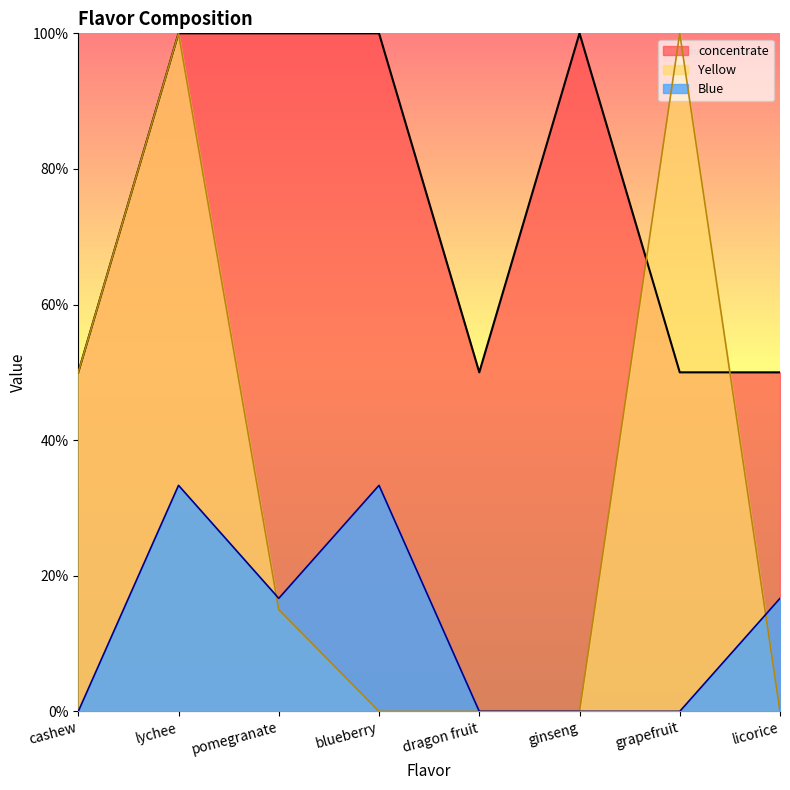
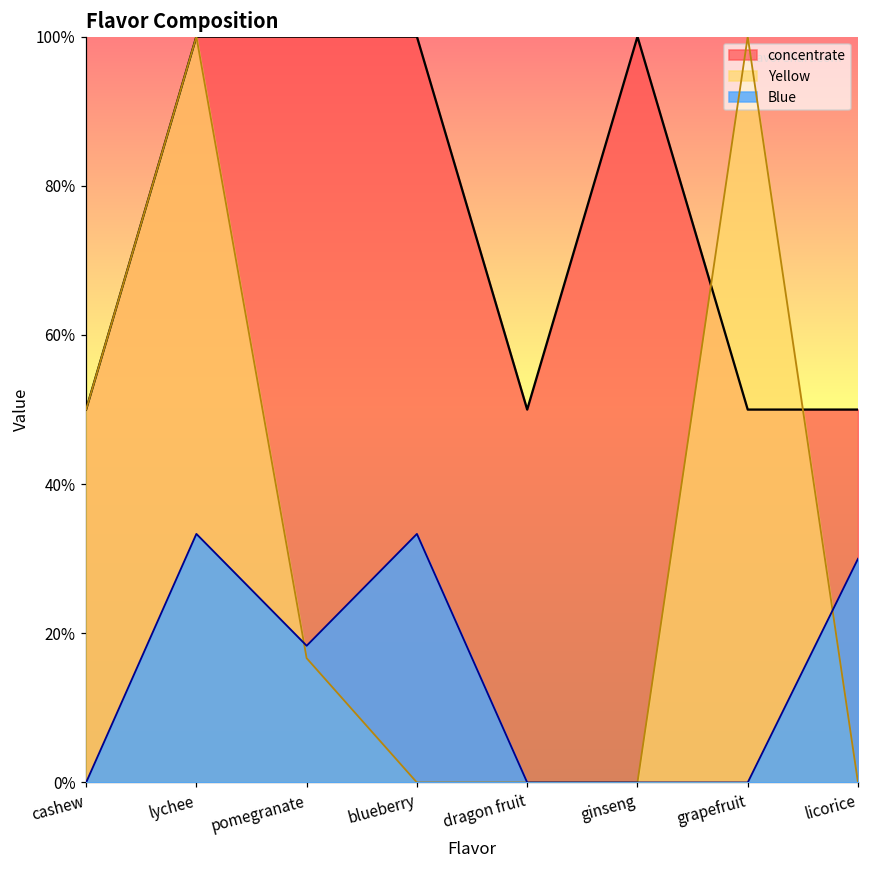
Yellow, pomegranate: 15% -> 17%
Blue, pomegranate: 17% -> 18%
Blue, licorice: 17% -> 30%
